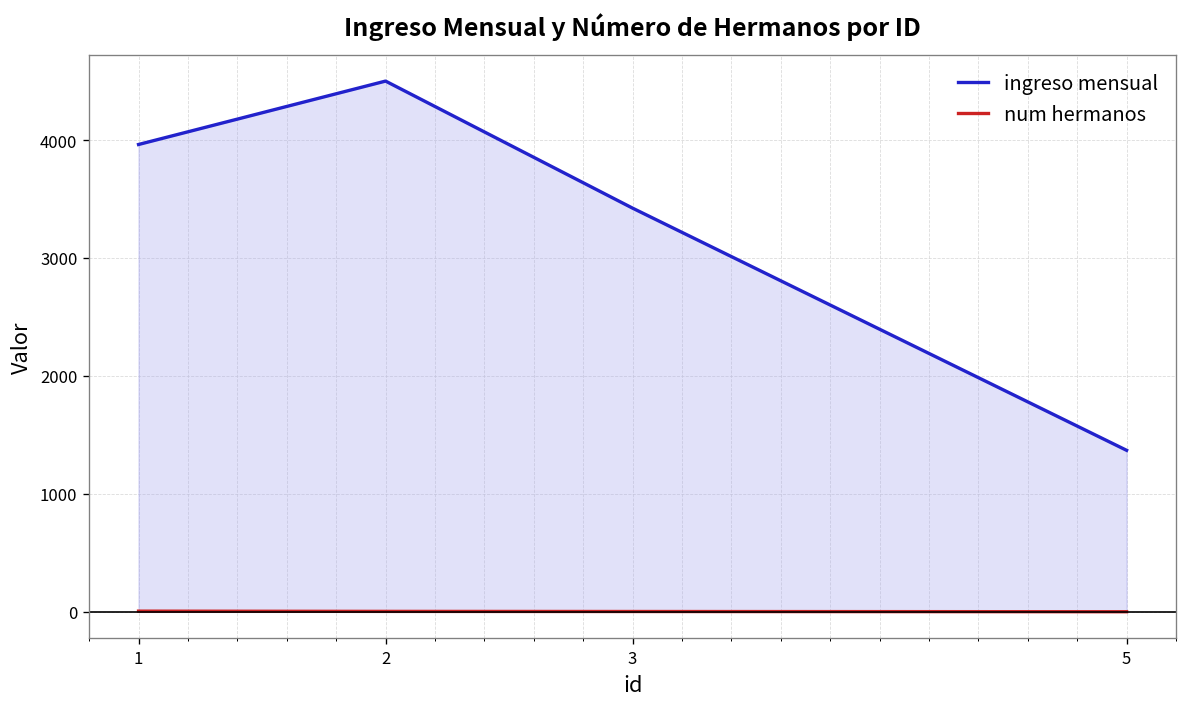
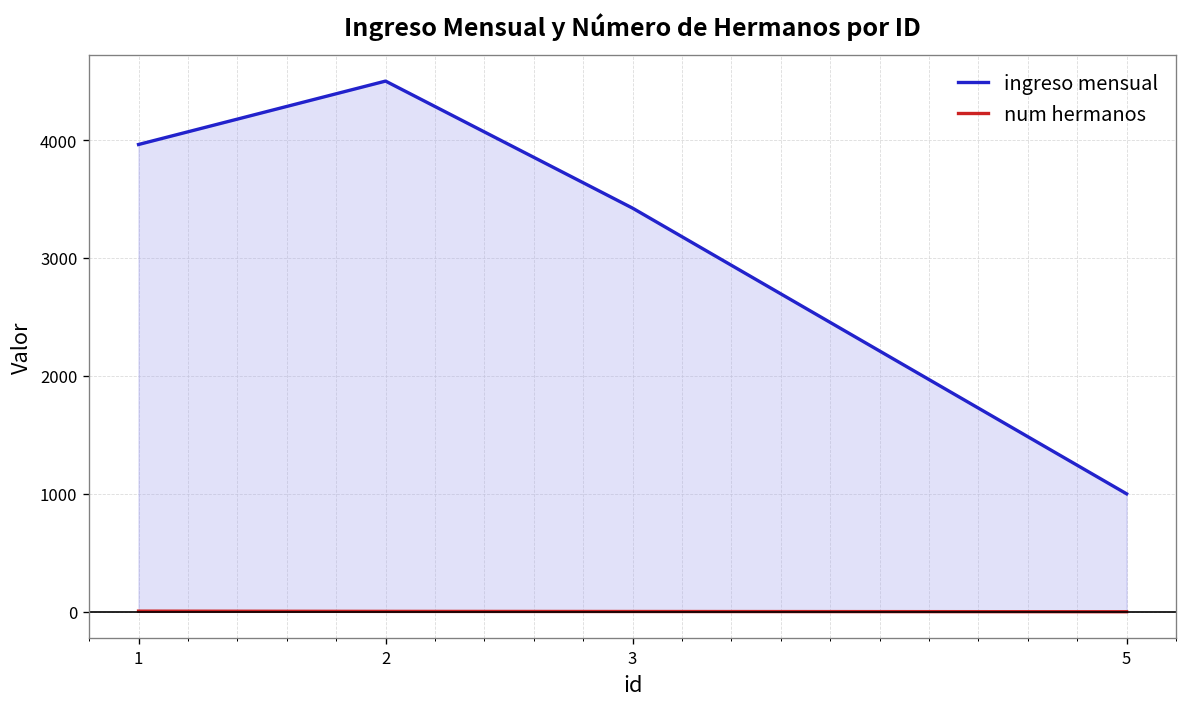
ingreso mensual, 5: 1400 -> 1000
